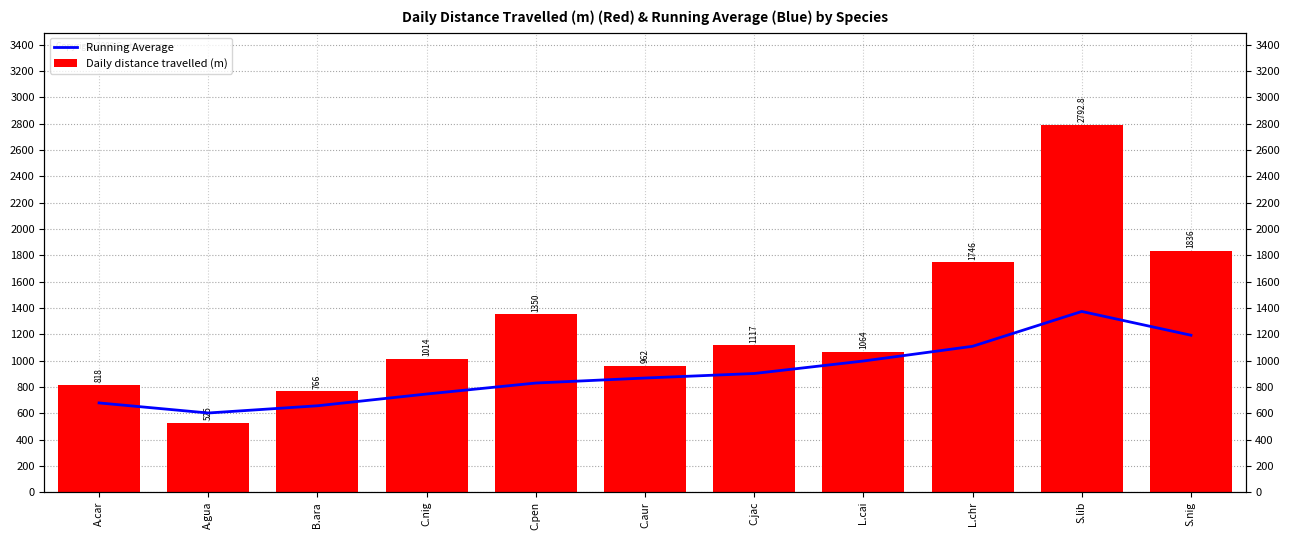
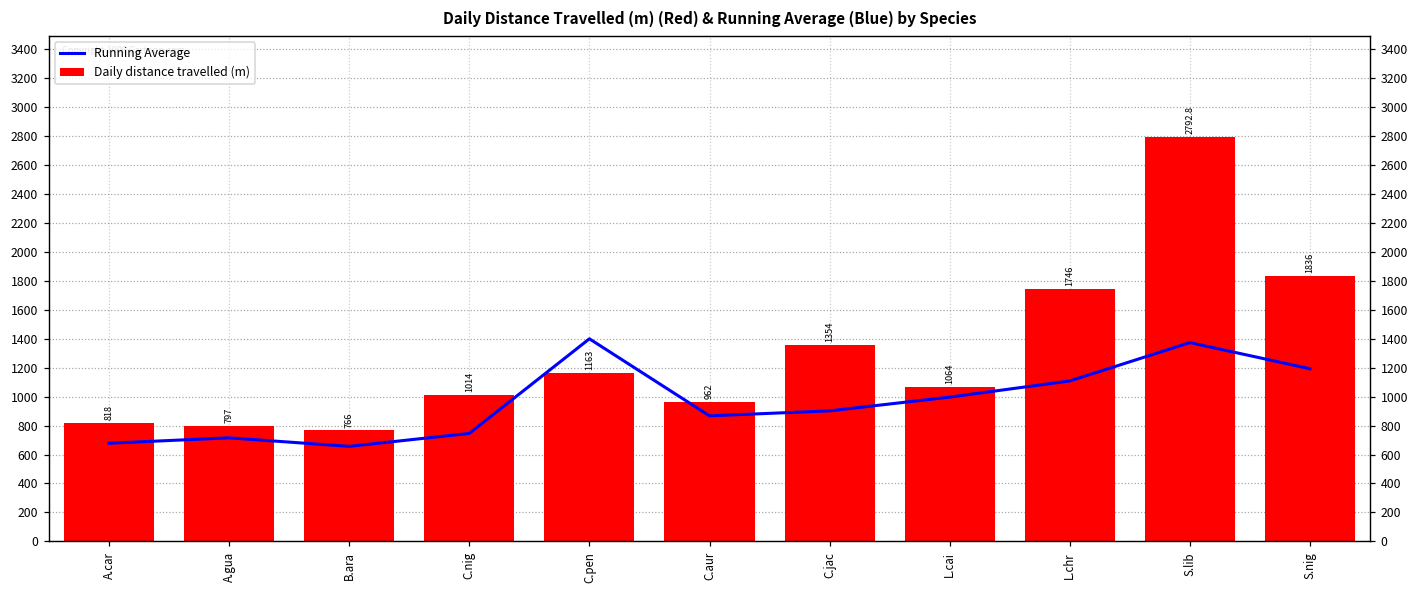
Daily distance travelled (m), A.gua: 525 -> 797
Running Average, A.gua: 600 -> 720
Running Average, C.pen: 830 -> 1400
Daily distance travelled (m), C.pen: 1350 -> 1163
Daily distance travelled (m), C.jac: 1117 -> 1354
